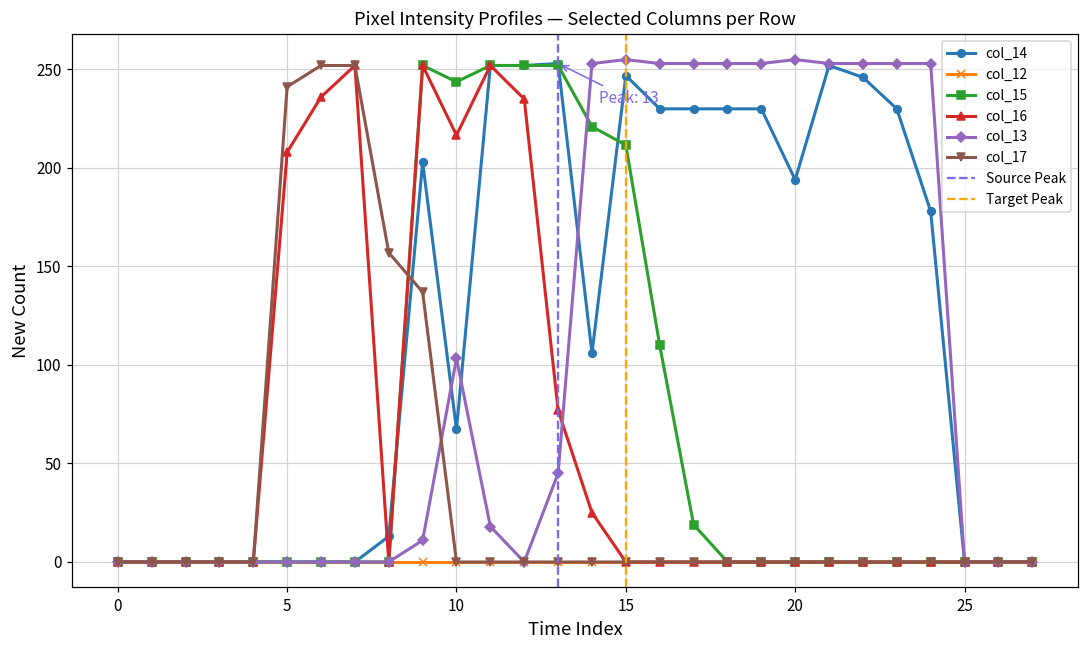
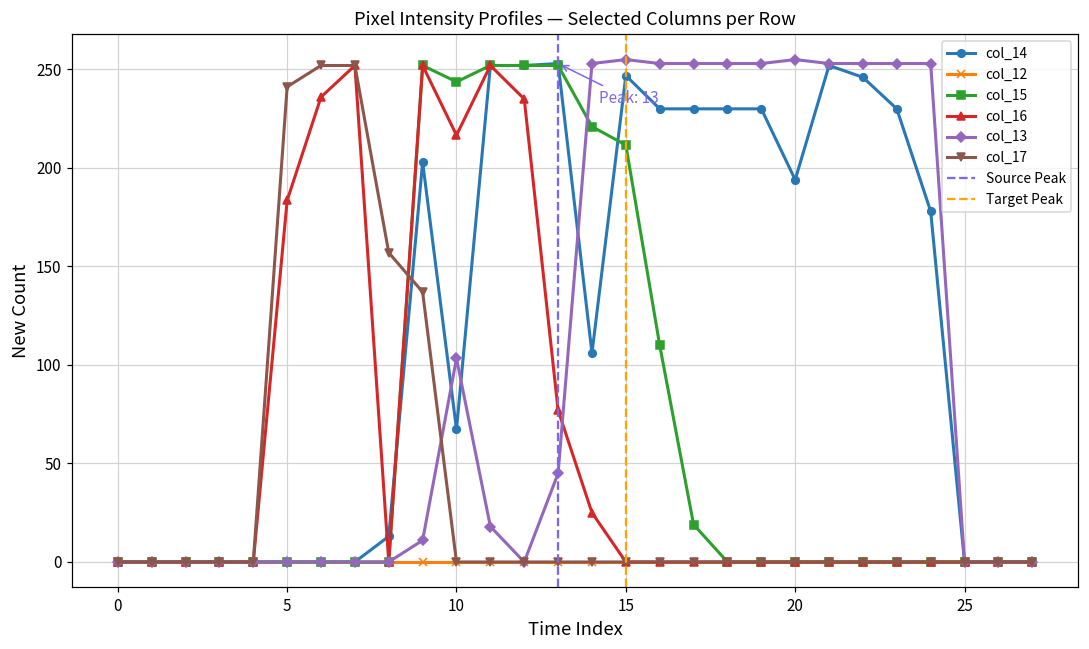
col_16, 5: 208 -> 184
